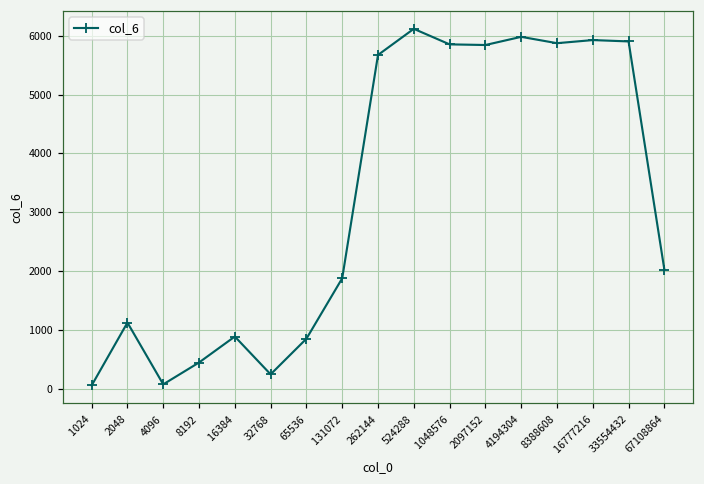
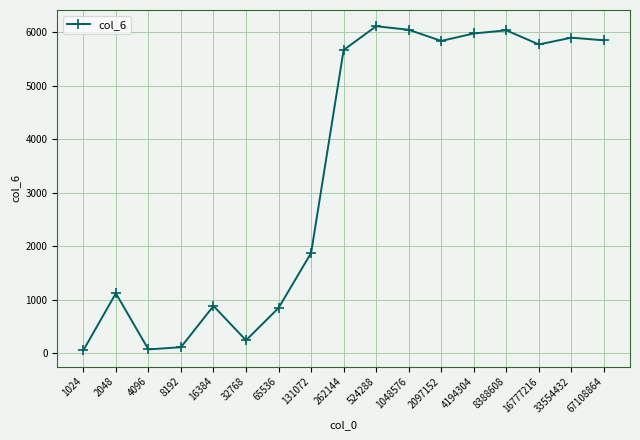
8192: 400 -> 100
1048576: 5900 -> 6000
8388608: 5900 -> 6000
16777216: 5900 -> 5800
67108864: 2000 -> 5900
